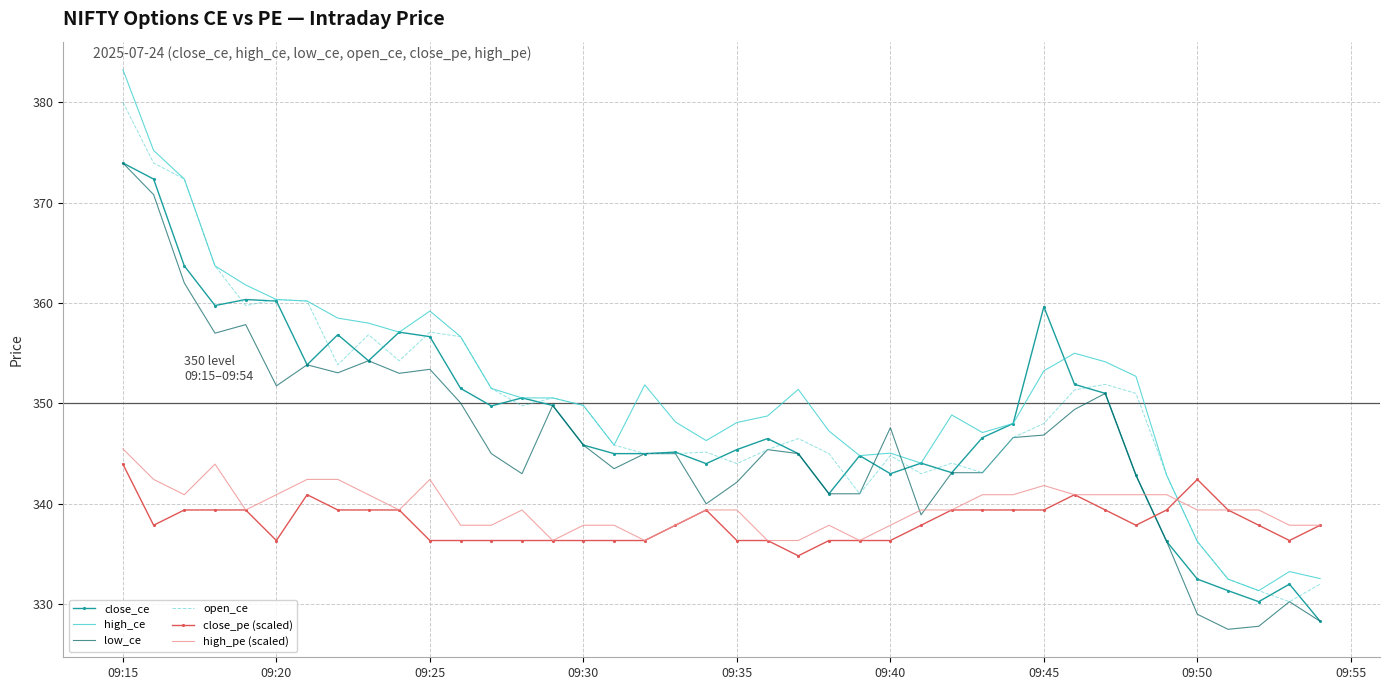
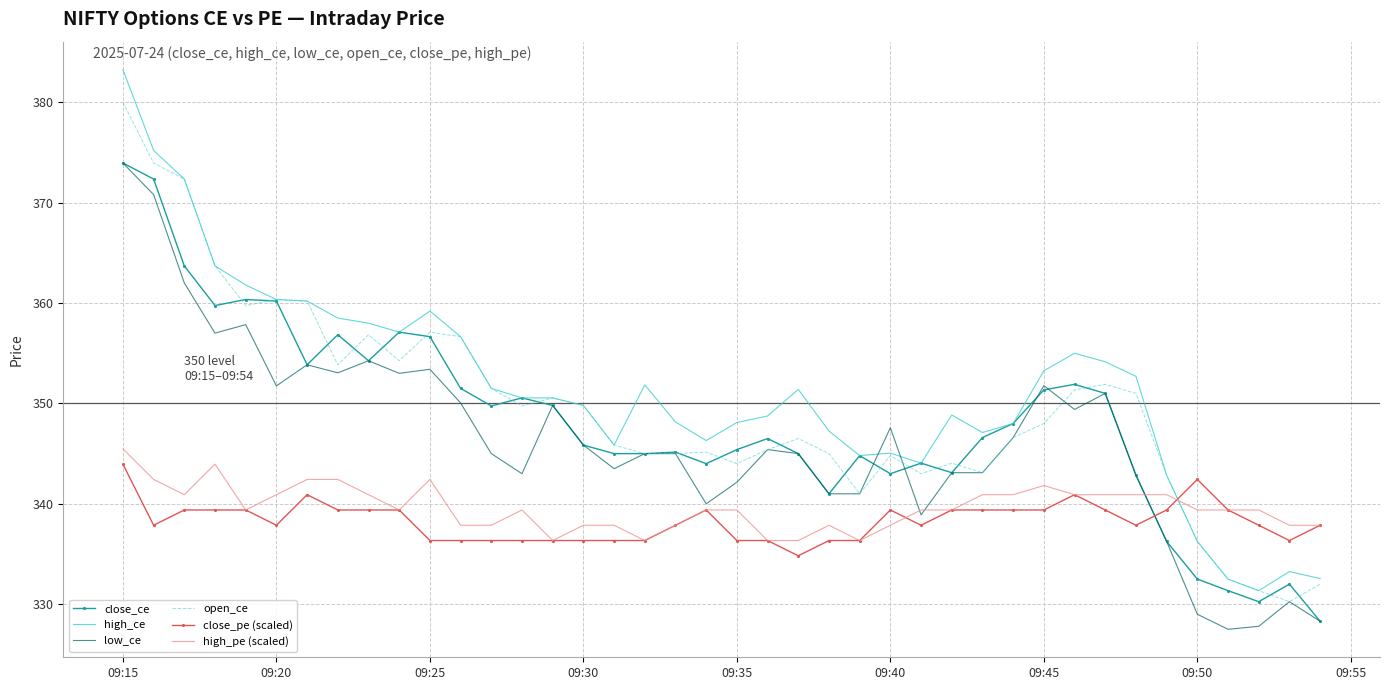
close_pe (scaled), 09:20: 336.3 -> 337.9
close_pe (scaled), 09:40: 336.3 -> 339.4
close_ce, 09:45: 359.6 -> 351.4
low_ce, 09:45: 346.9 -> 351.8
